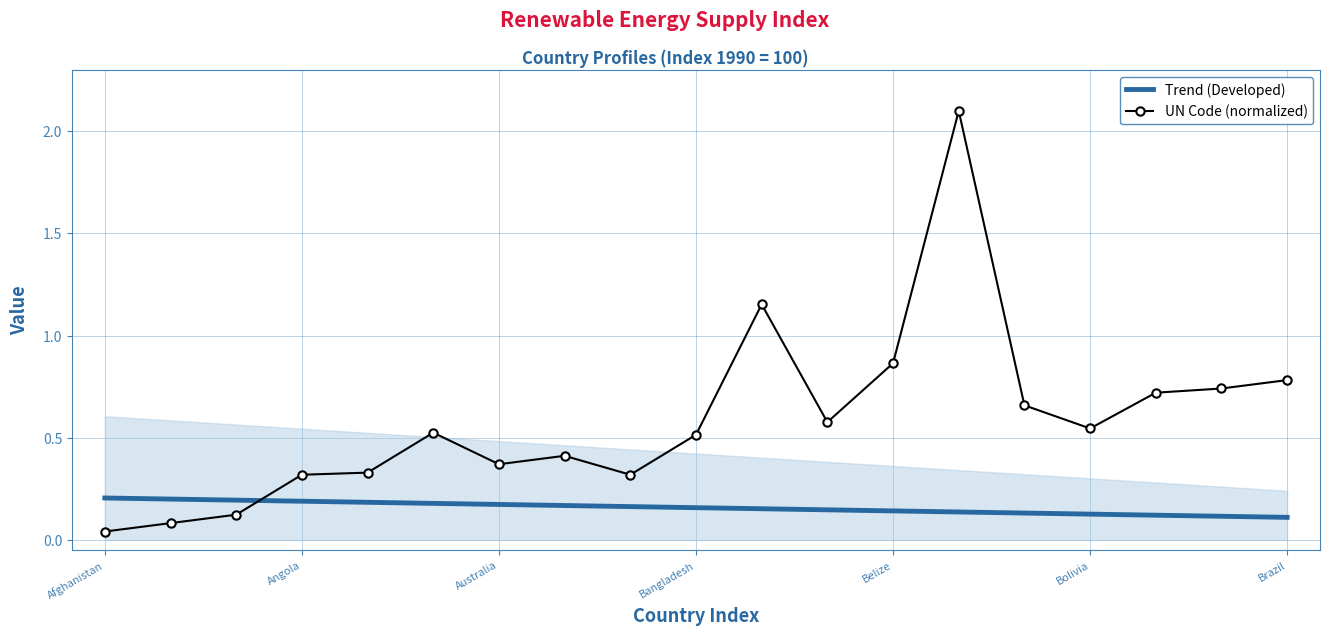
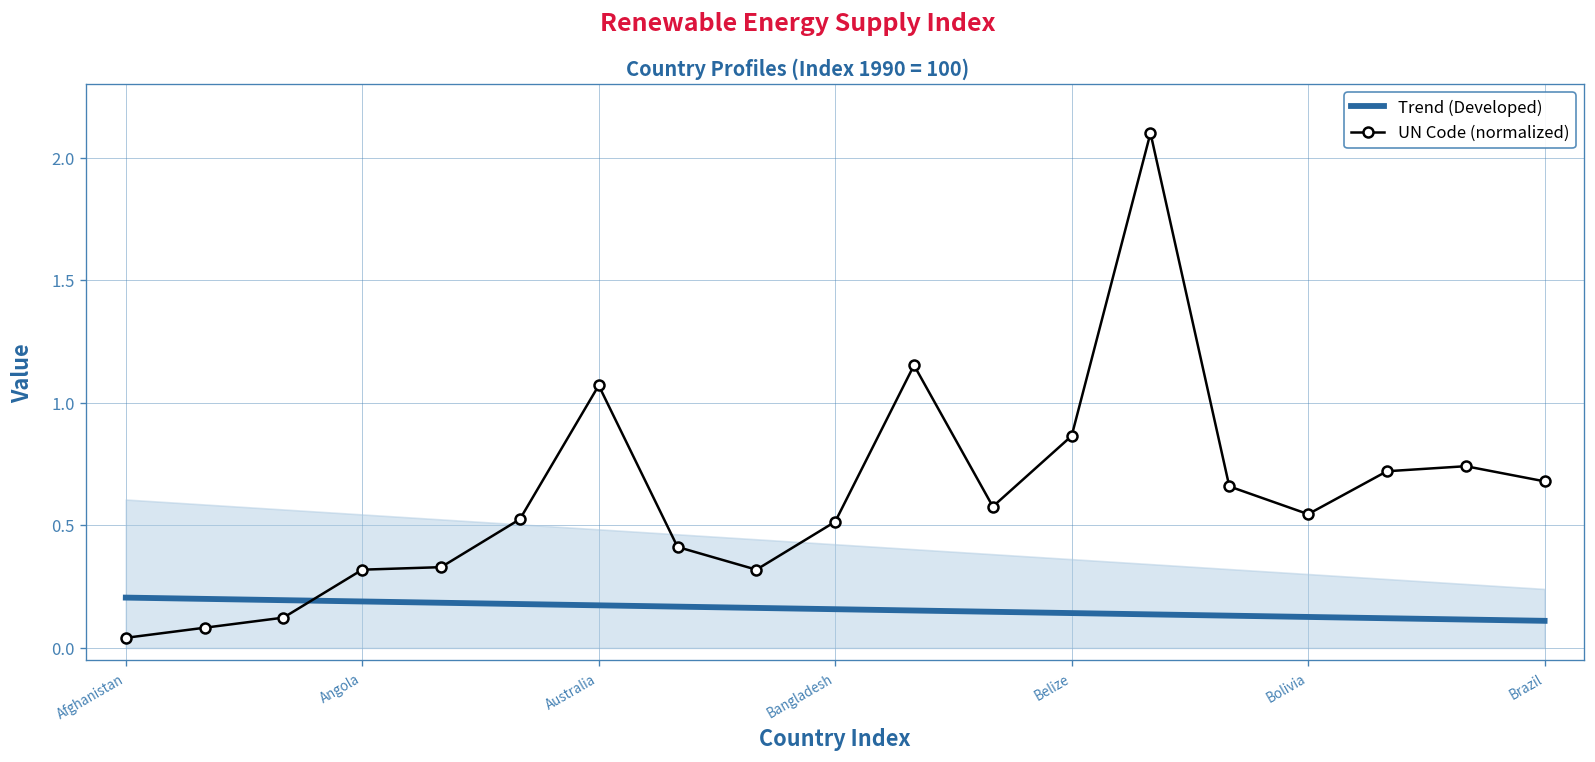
UN Code (normalized), Australia: 0.37 -> 1.07
UN Code (normalized), Brazil: 0.78 -> 0.68
